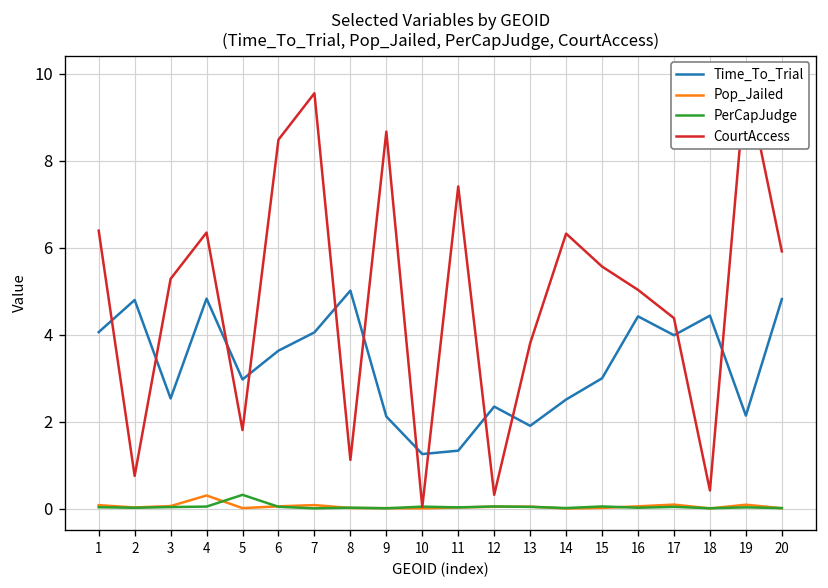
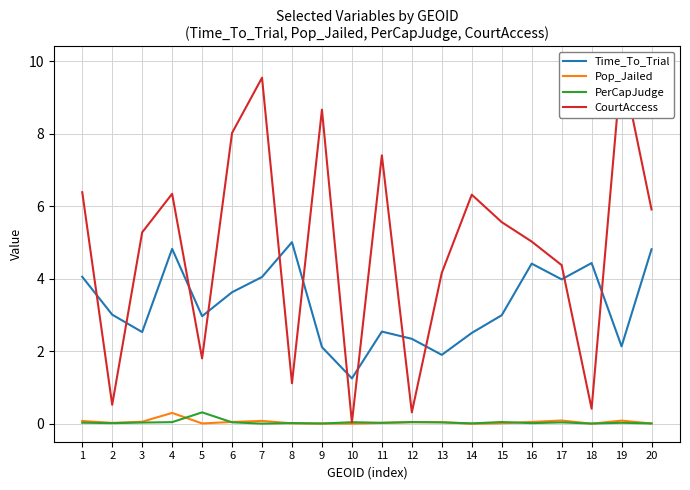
Time_To_Trial, 2: 4.8 -> 3.0
CourtAccess, 2: 0.8 -> 0.5
CourtAccess, 6: 8.5 -> 8.0
Time_To_Trial, 11: 1.3 -> 2.5
CourtAccess, 13: 3.8 -> 4.2
